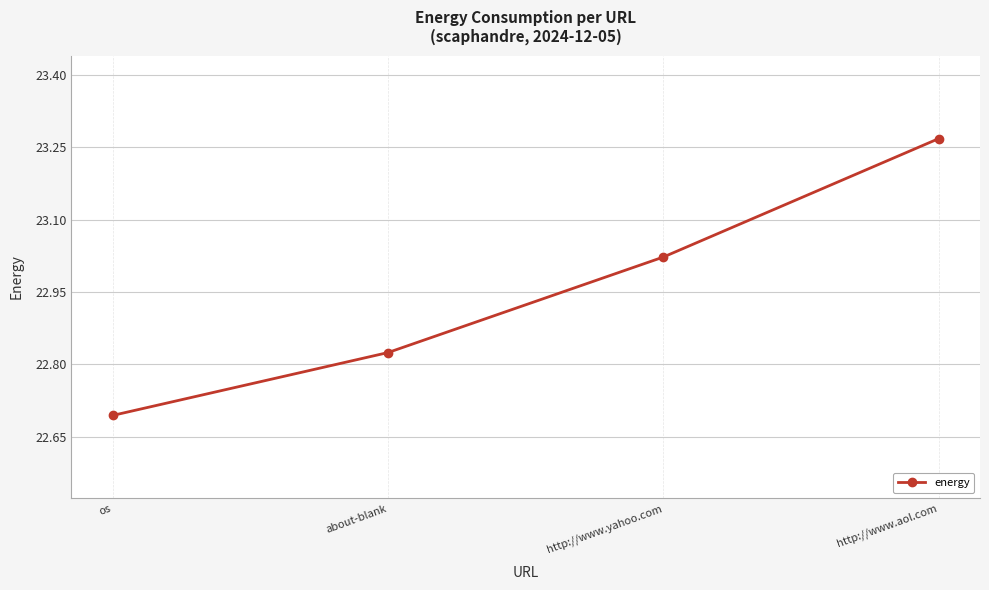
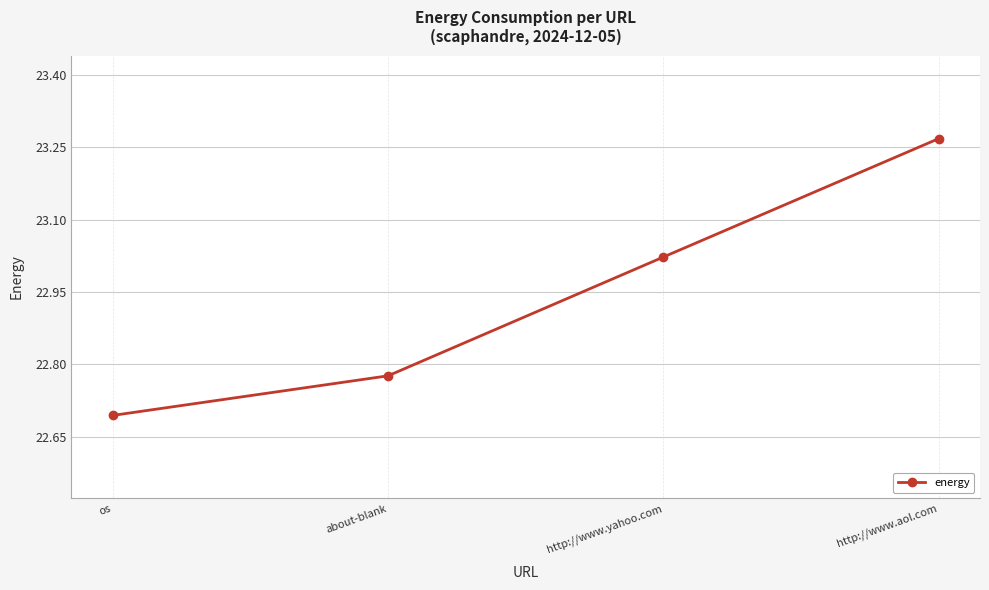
about-blank: 22.82 -> 22.78
